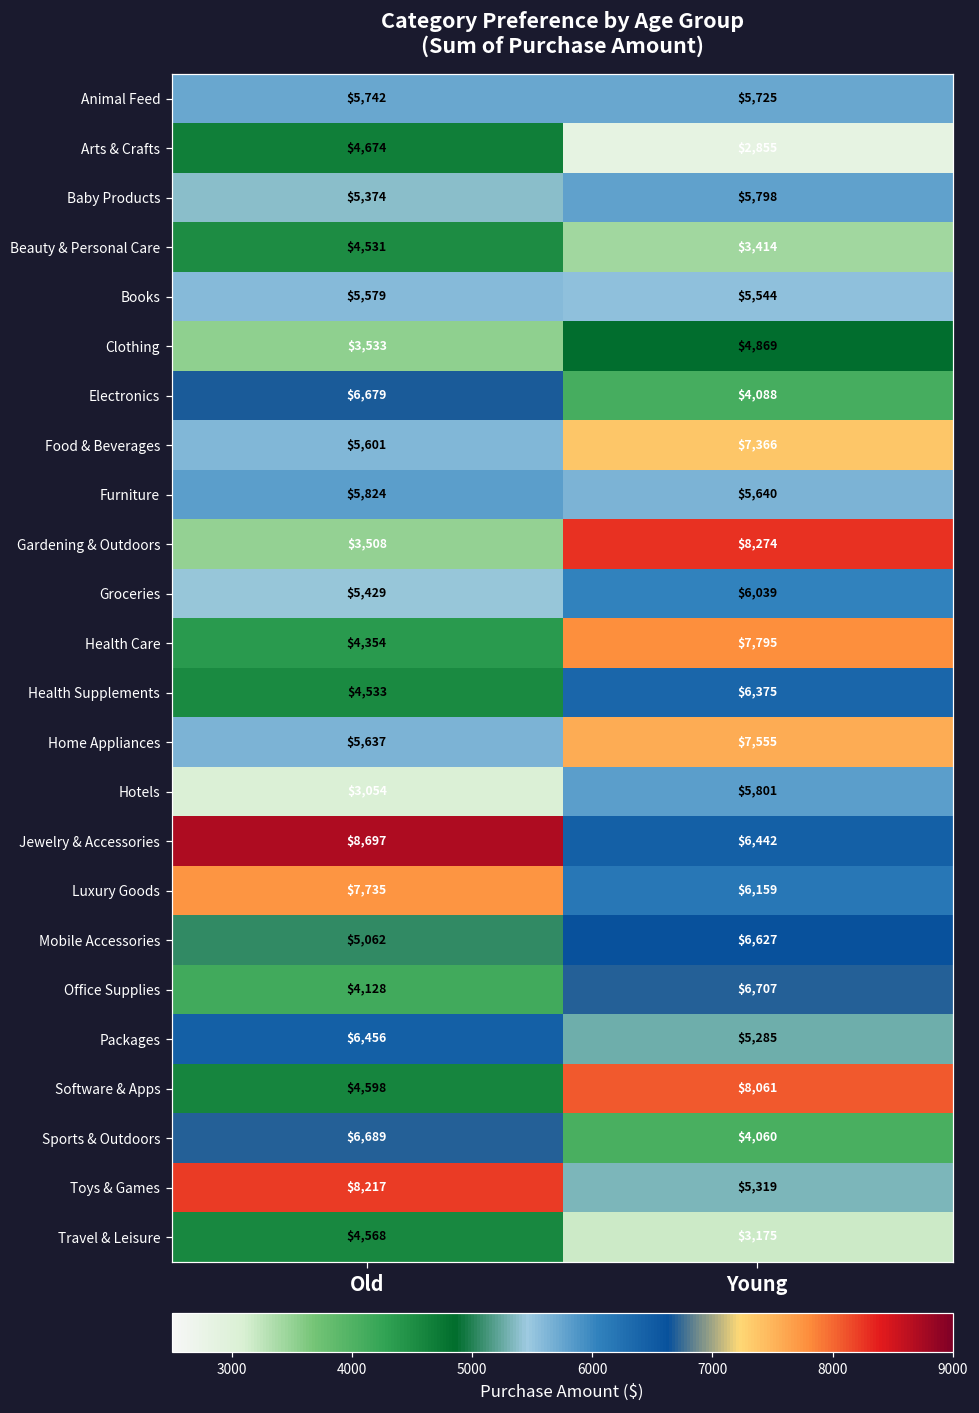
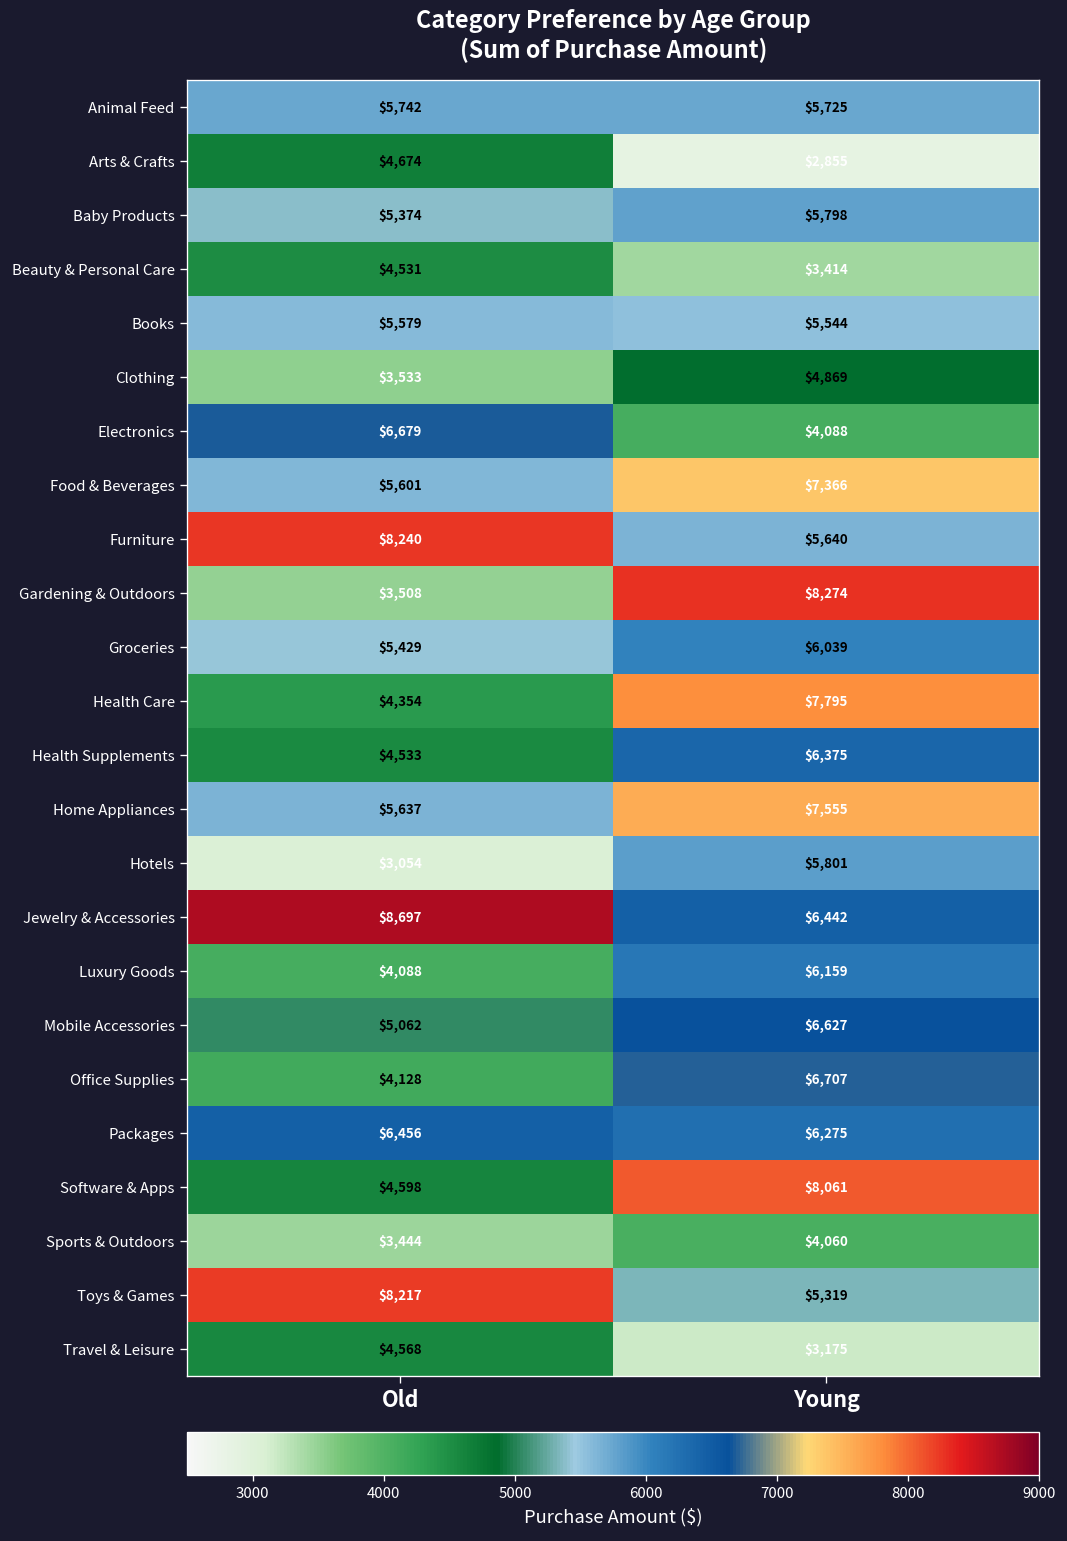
Furniture, Old: $5,824 -> $8,240
Luxury Goods, Old: $7,735 -> $4,088
Packages, Young: $5,285 -> $6,275
Sports & Outdoors, Old: $6,689 -> $3,444
